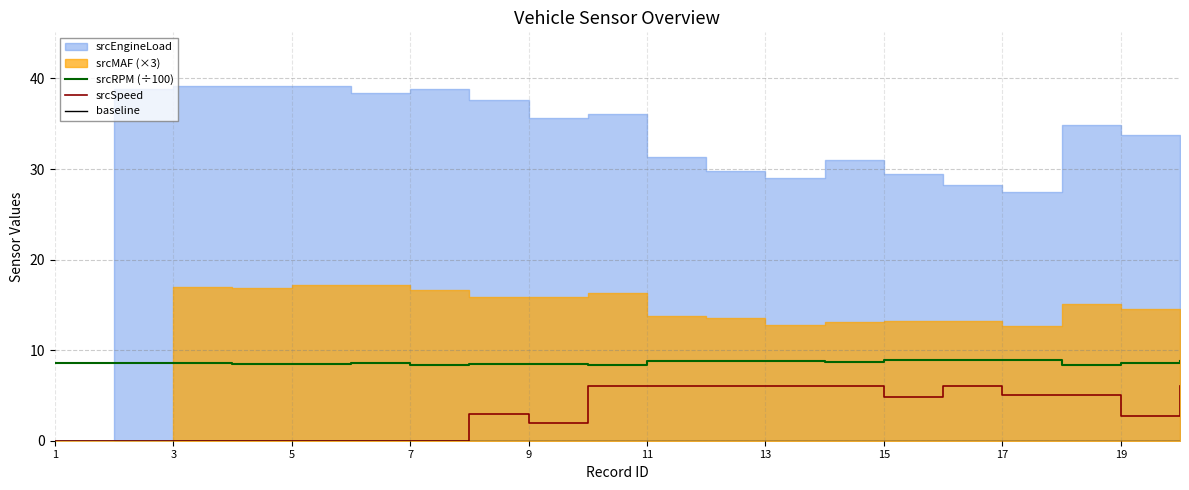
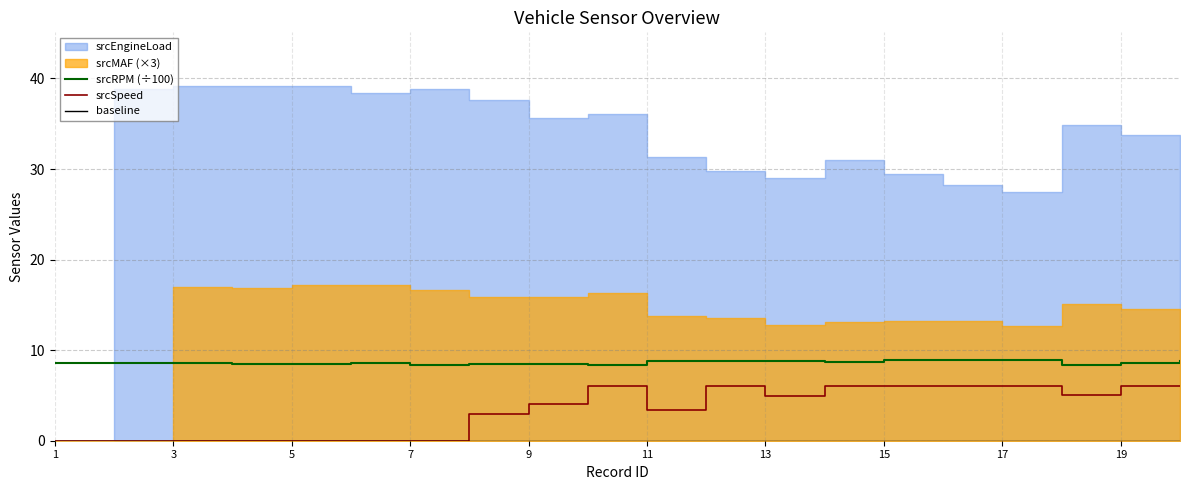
srcSpeed, 9: 2 -> 4
srcSpeed, 11: 6 -> 3
srcSpeed, 13: 6 -> 5
srcSpeed, 15: 5 -> 6
srcSpeed, 17: 5 -> 6
srcSpeed, 19: 3 -> 6
